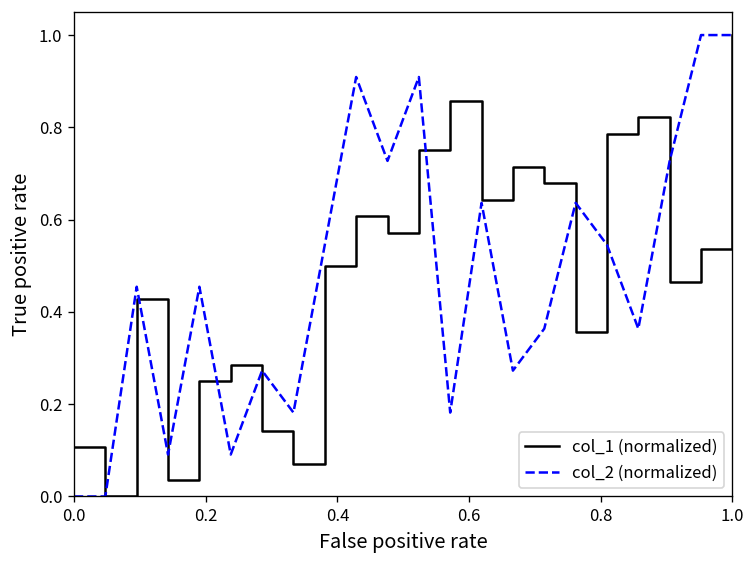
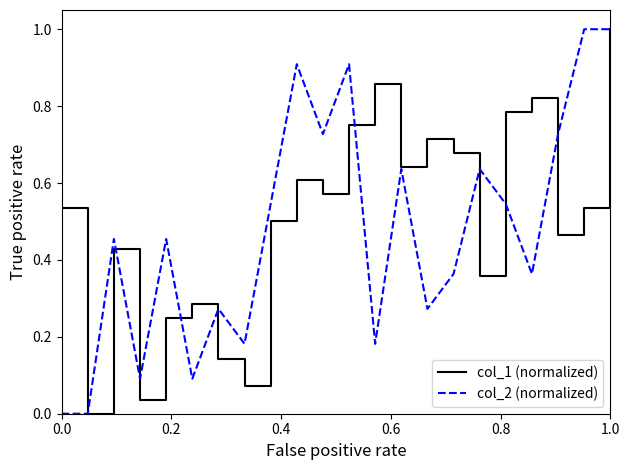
col_1 (normalized), 0.0: 0.11 -> 0.54
